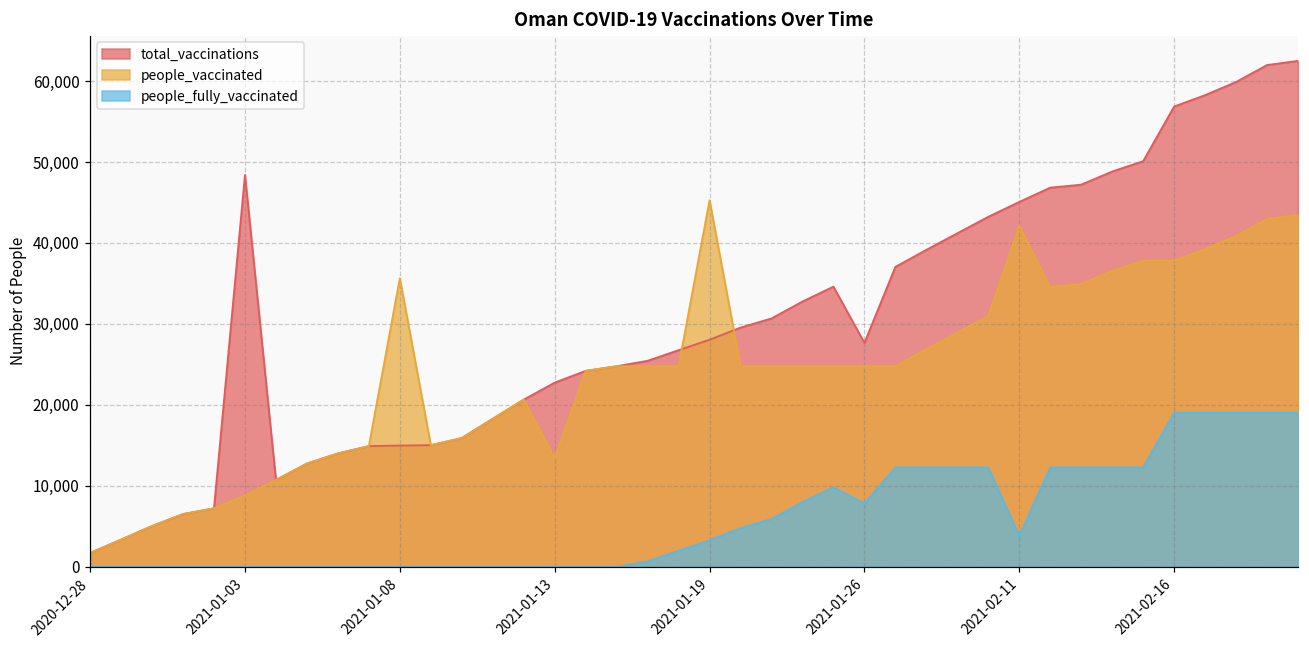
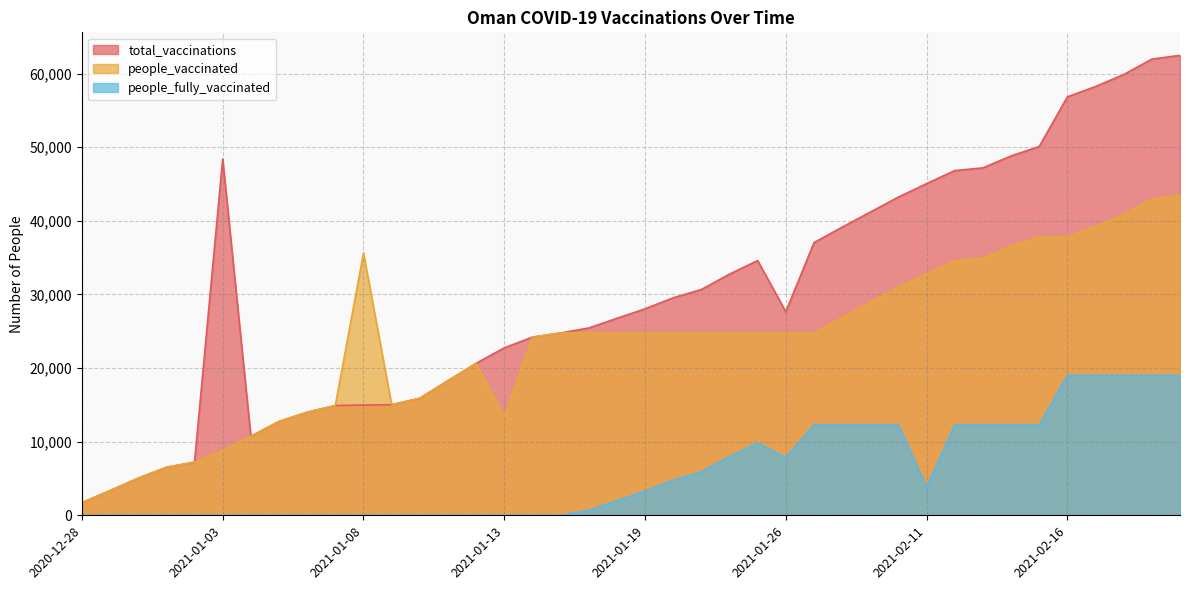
people_vaccinated, 2021-01-19: 45,000 -> 25,000
people_vaccinated, 2021-02-11: 42,000 -> 33,000
